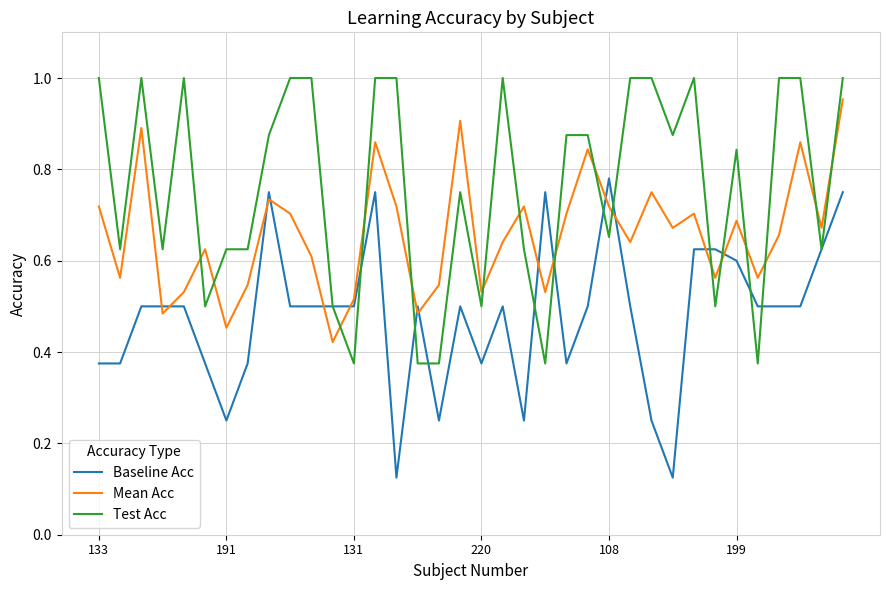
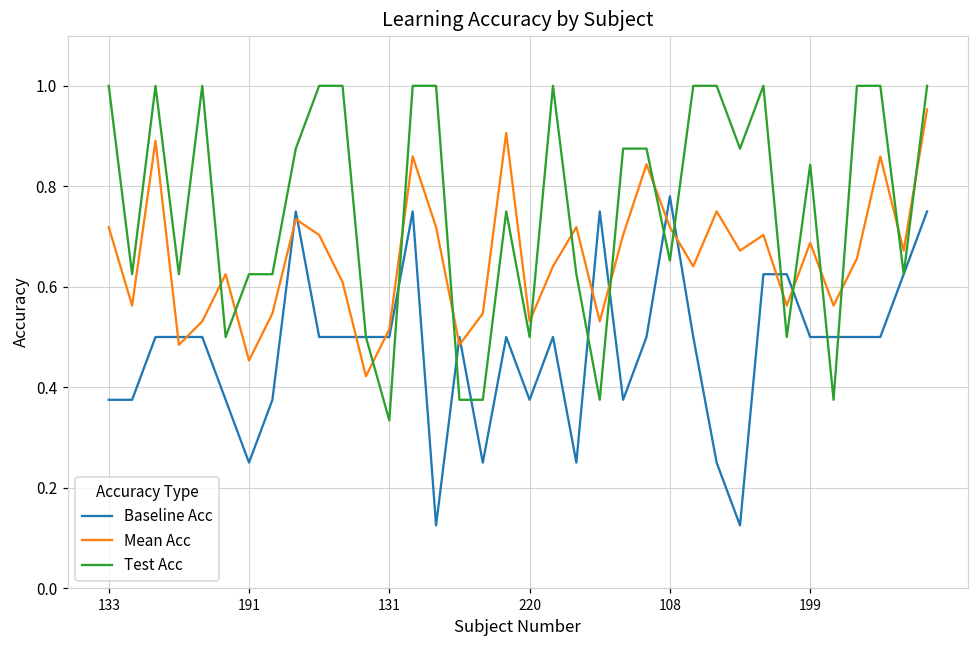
Test Acc, 131: 0.38 -> 0.33
Baseline Acc, 199: 0.6 -> 0.5
